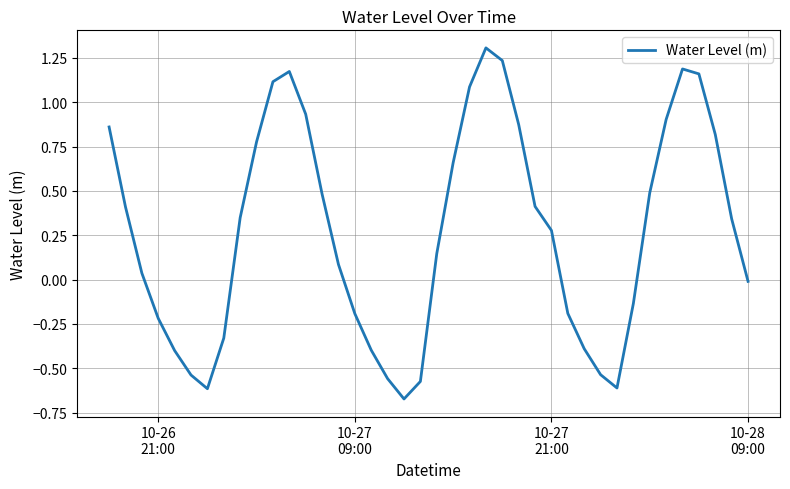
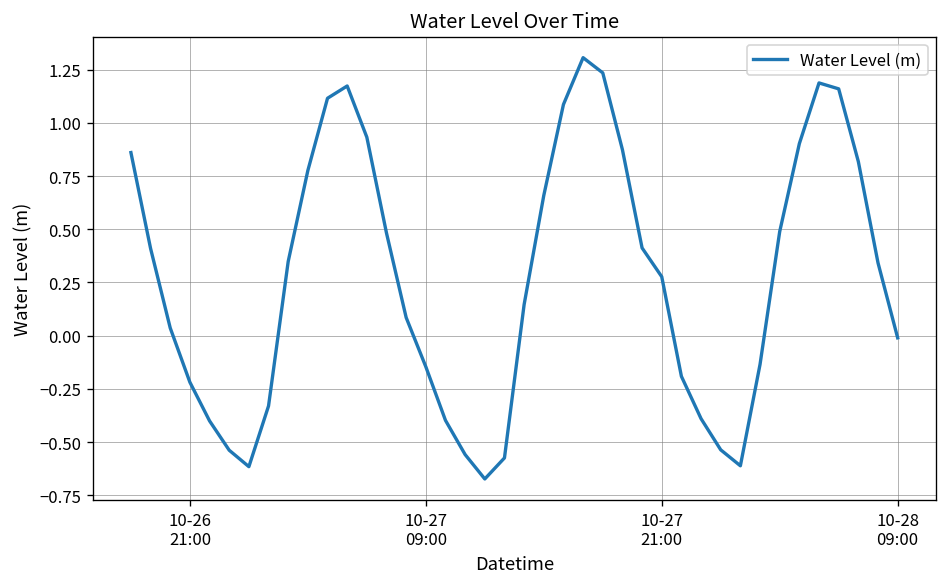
10-27 09:00: -0.19 -> -0.15
